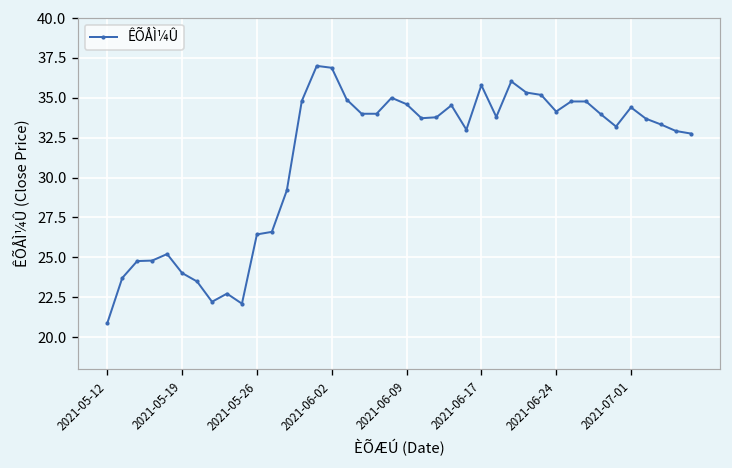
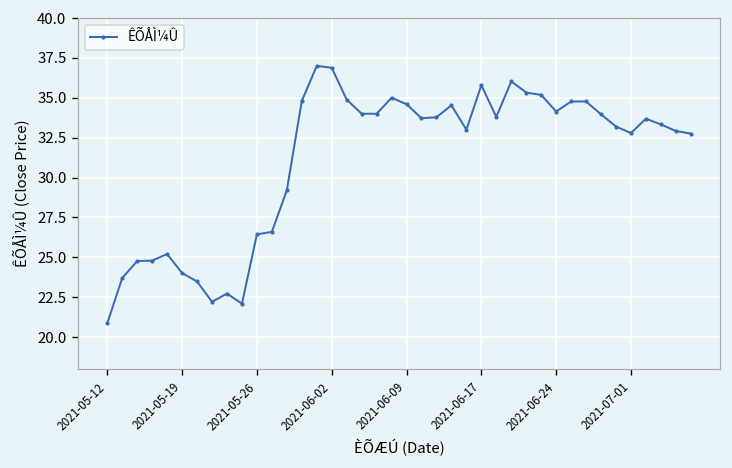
2021-07-01: 34.4 -> 32.8
